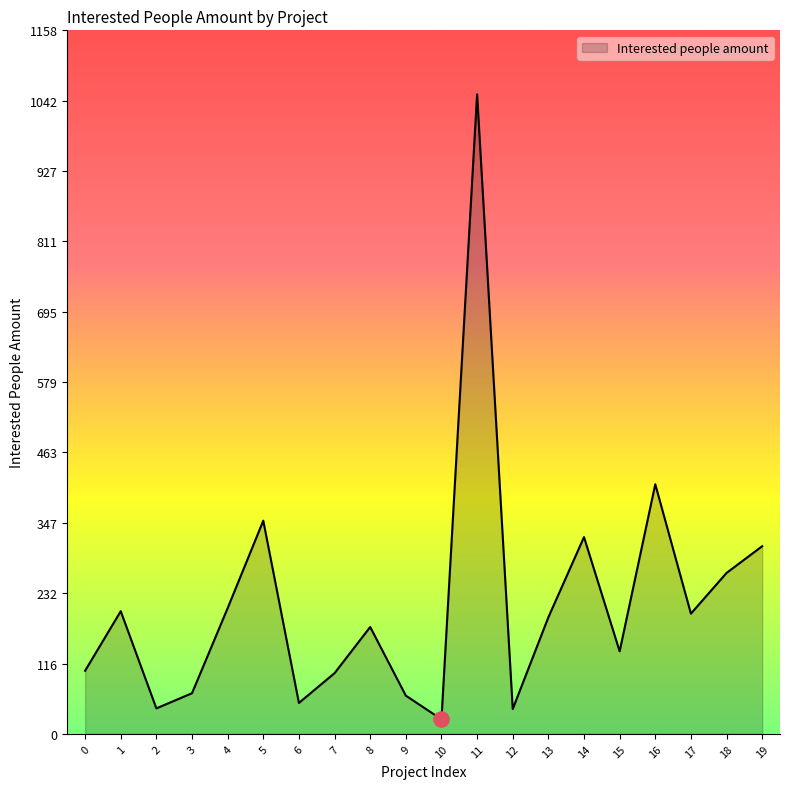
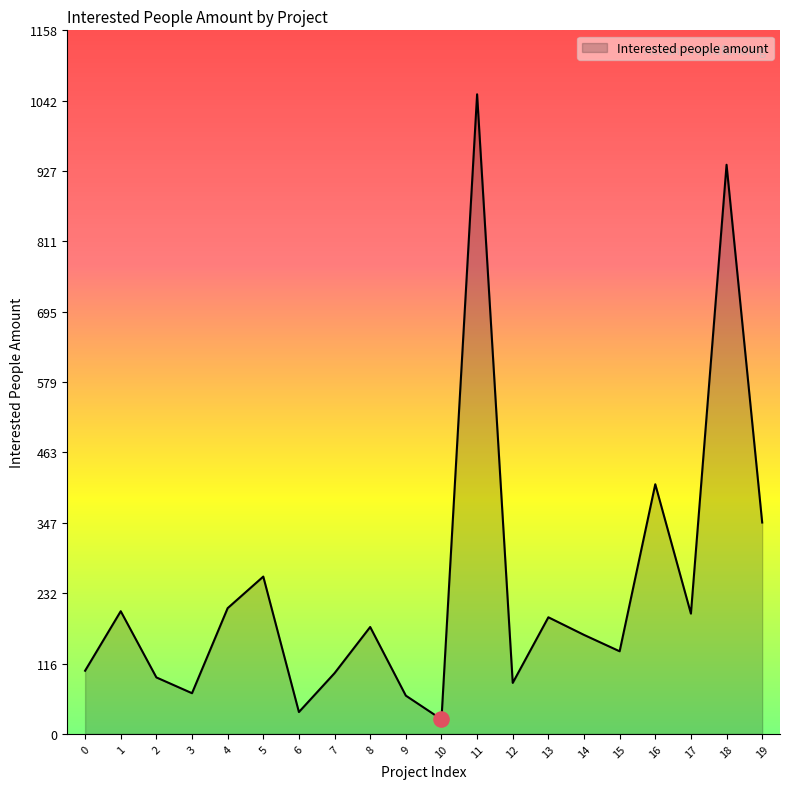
Interested people amount, 2: 40 -> 90
Interested people amount, 5: 350 -> 260
Interested people amount, 6: 50 -> 40
Interested people amount, 12: 40 -> 80
Interested people amount, 14: 320 -> 160
Interested people amount, 18: 270 -> 940
Interested people amount, 19: 310 -> 350
